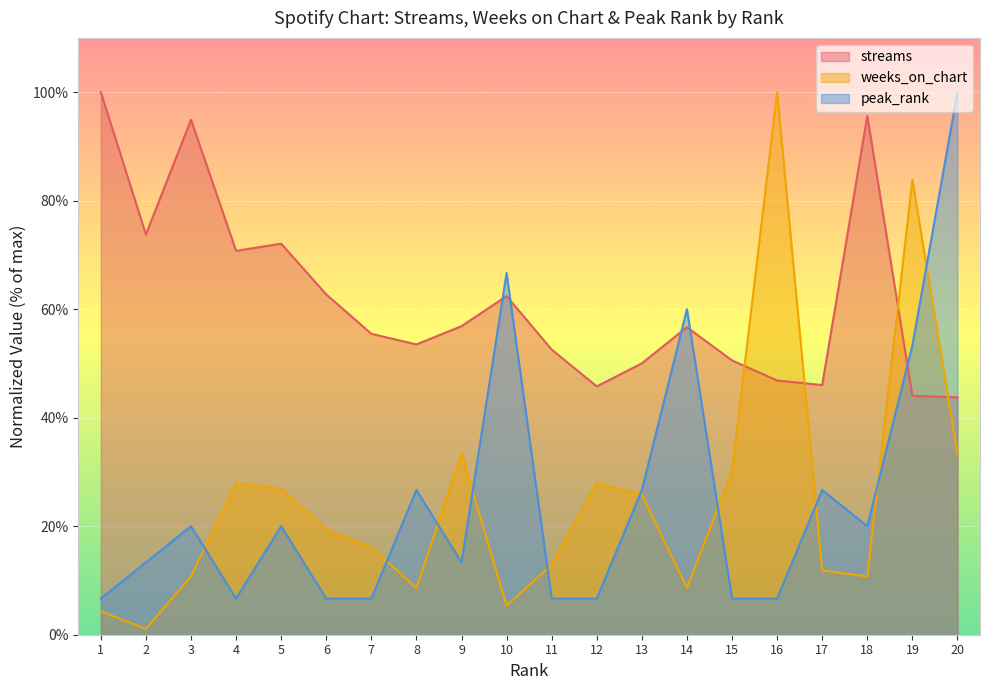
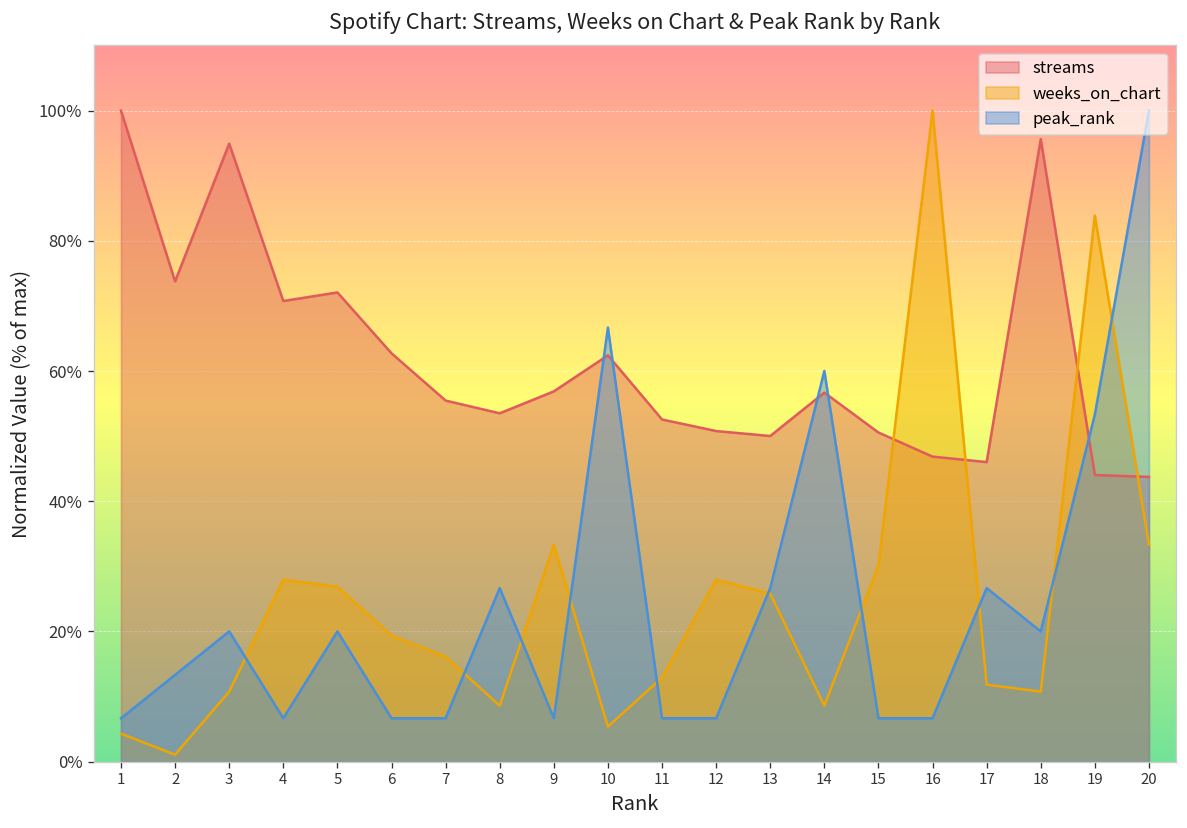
peak_rank, 9: 13% -> 7%
streams, 12: 46% -> 51%
